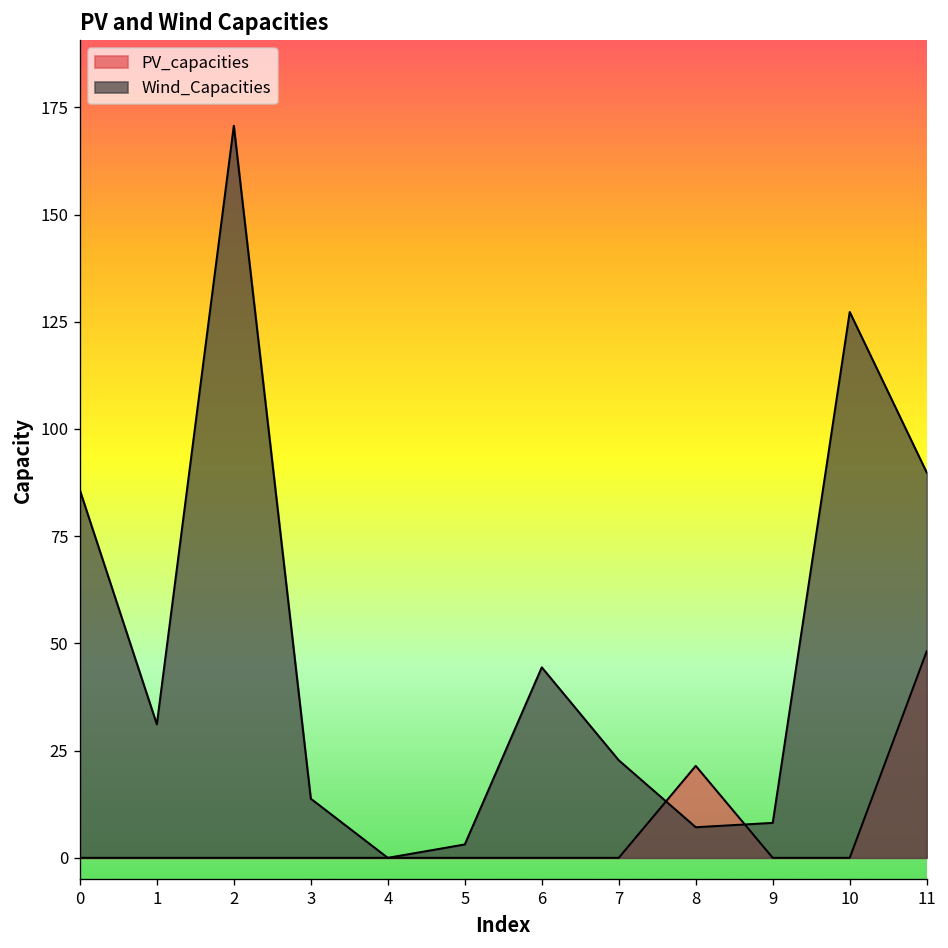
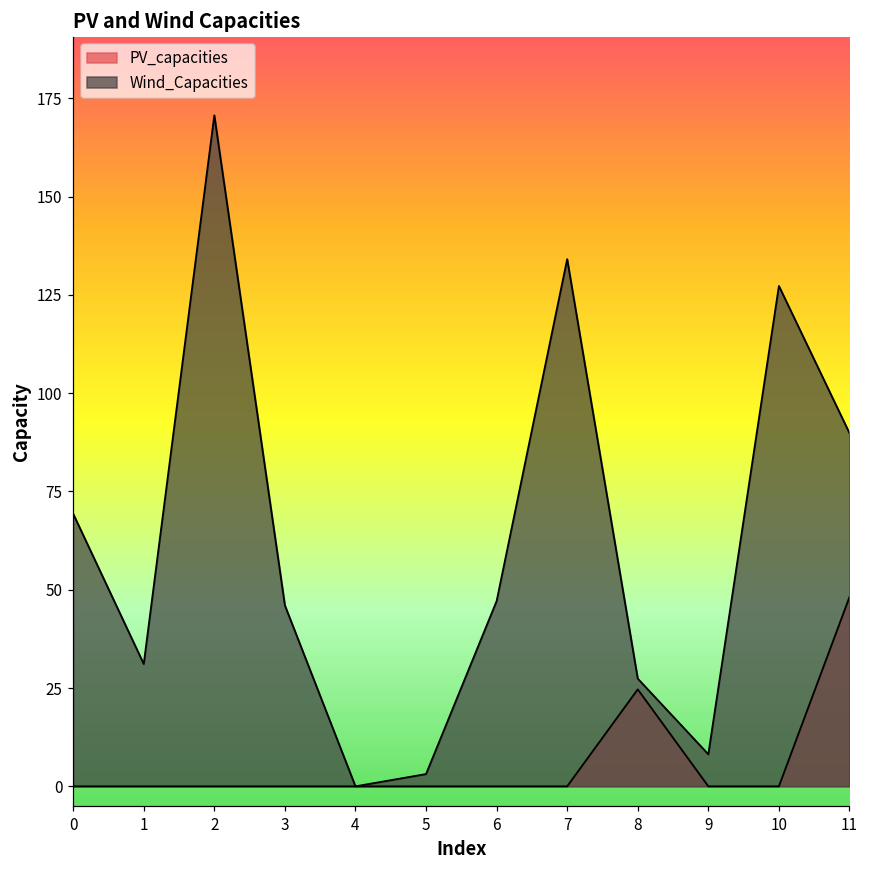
Wind_Capacities, 0: 86 -> 69
Wind_Capacities, 3: 14 -> 46
Wind_Capacities, 6: 44 -> 47
Wind_Capacities, 7: 23 -> 134
PV_capacities, 8: 21 -> 25
Wind_Capacities, 8: 7 -> 27
